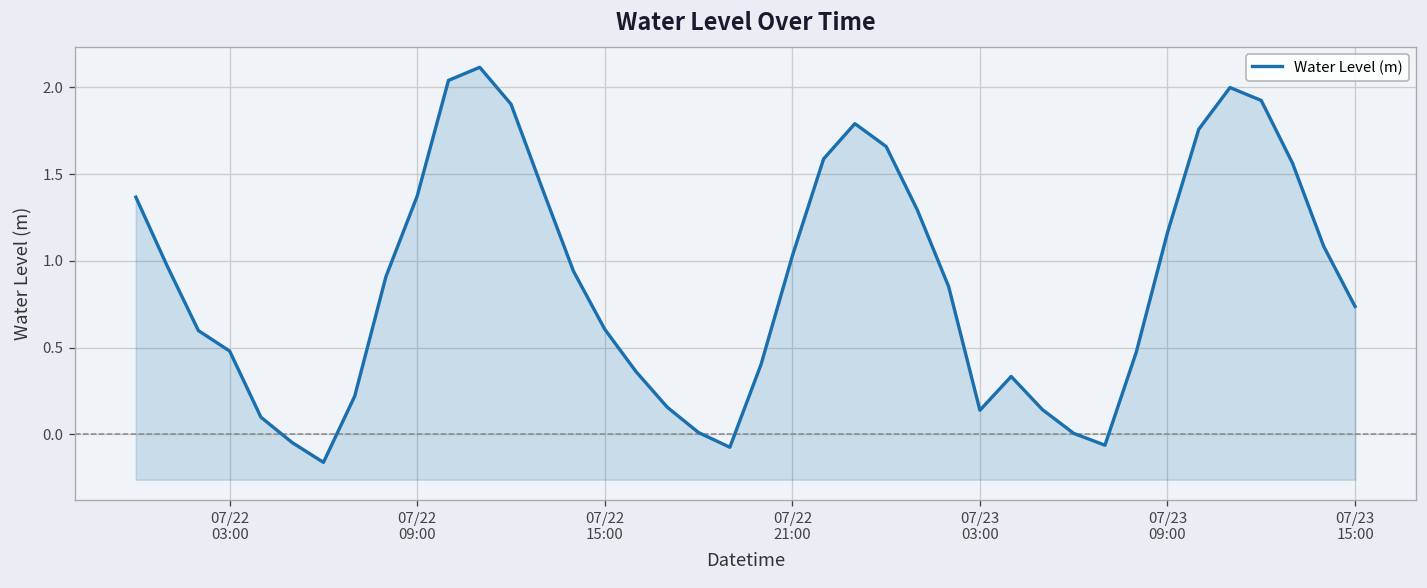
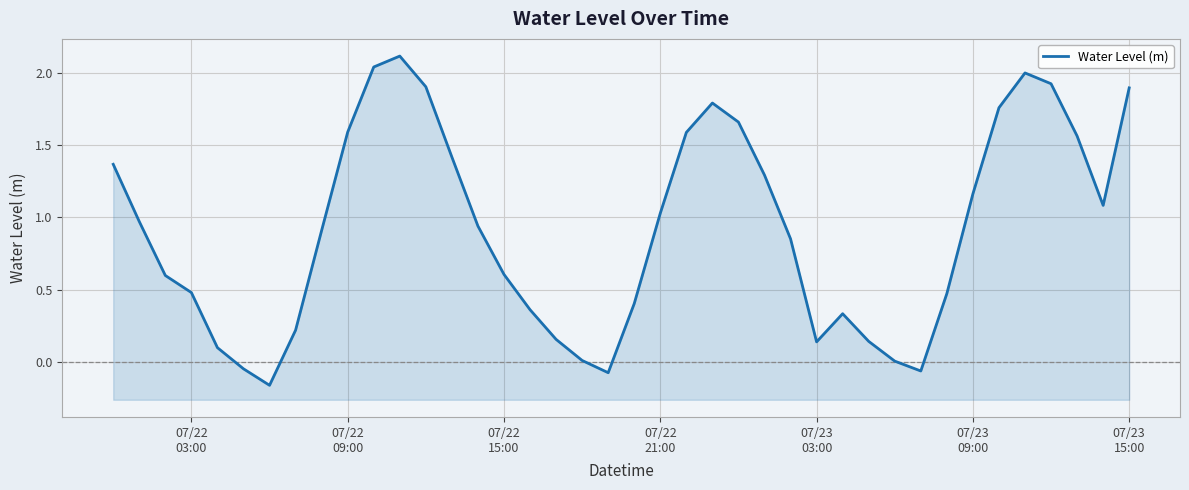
07/22 09:00: 1.37 -> 1.59
07/23 15:00: 0.74 -> 1.90
